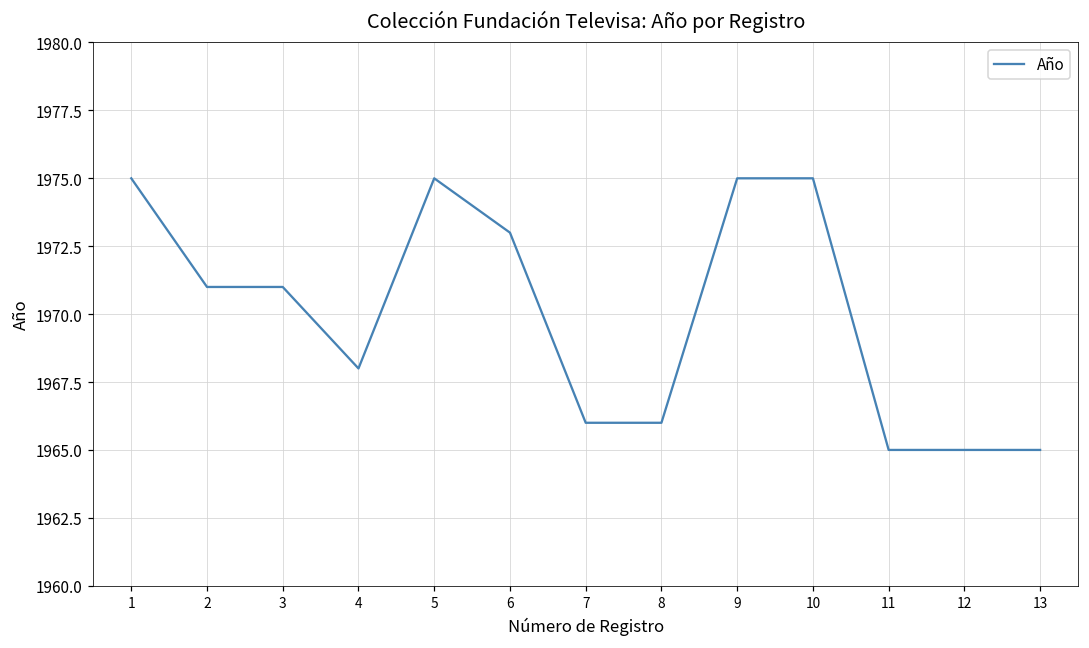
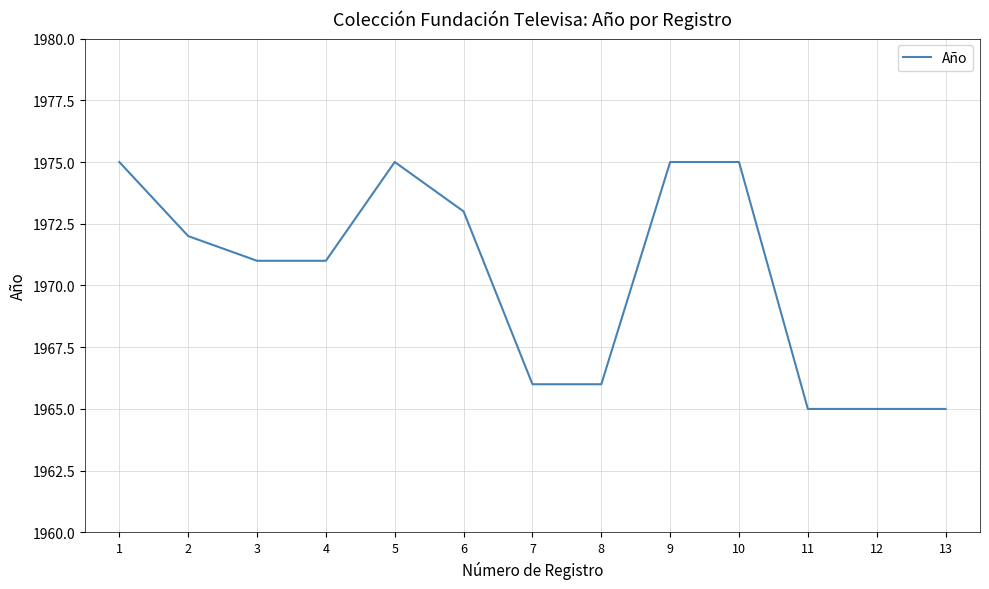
2: 1971 -> 1972
4: 1968 -> 1971
